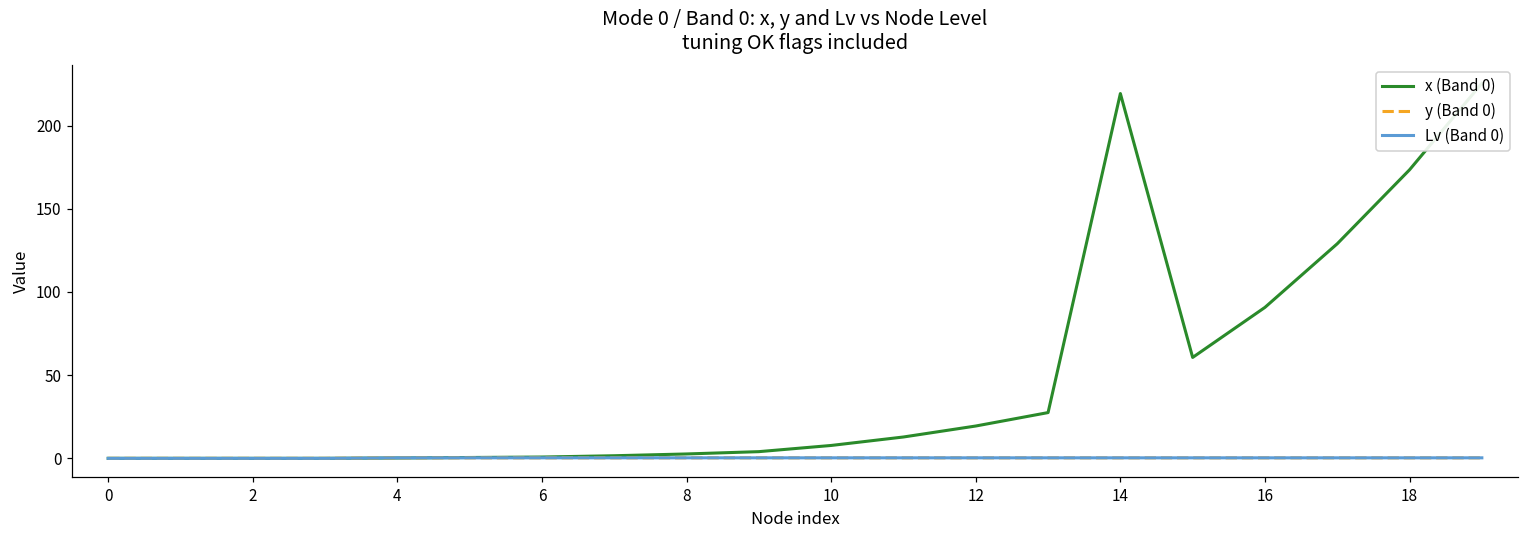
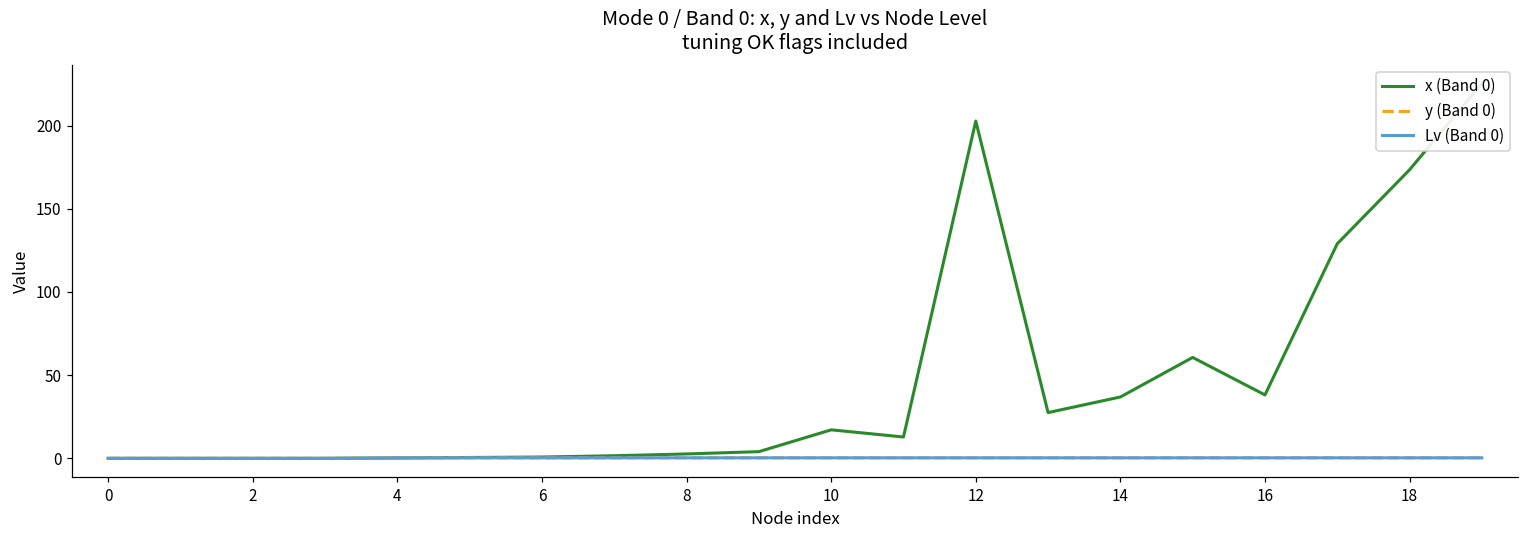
x (Band 0), 10: 8 -> 17
x (Band 0), 12: 19 -> 203
x (Band 0), 14: 219 -> 37
x (Band 0), 16: 91 -> 38
